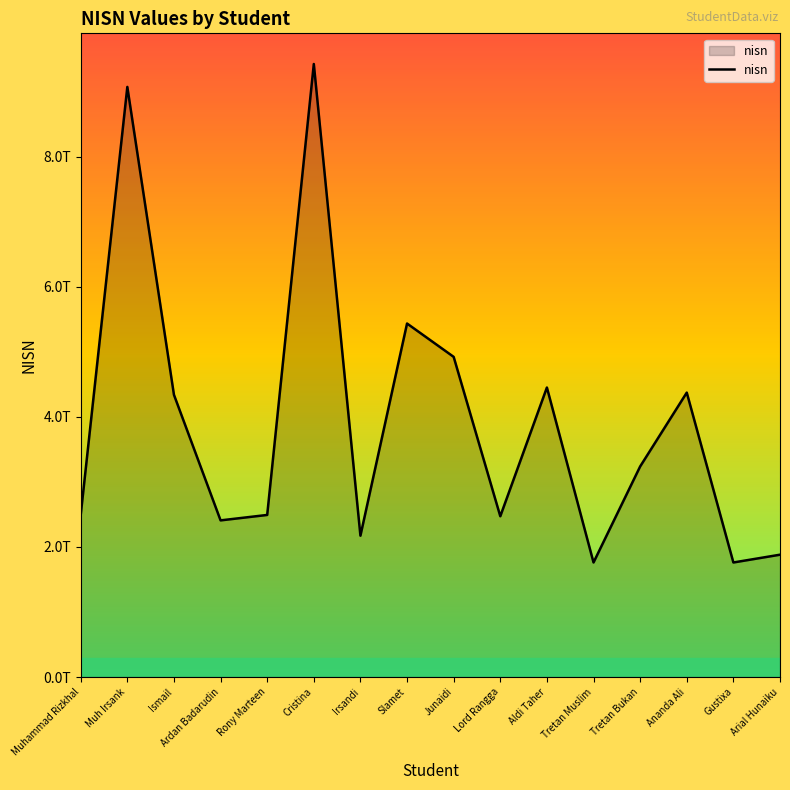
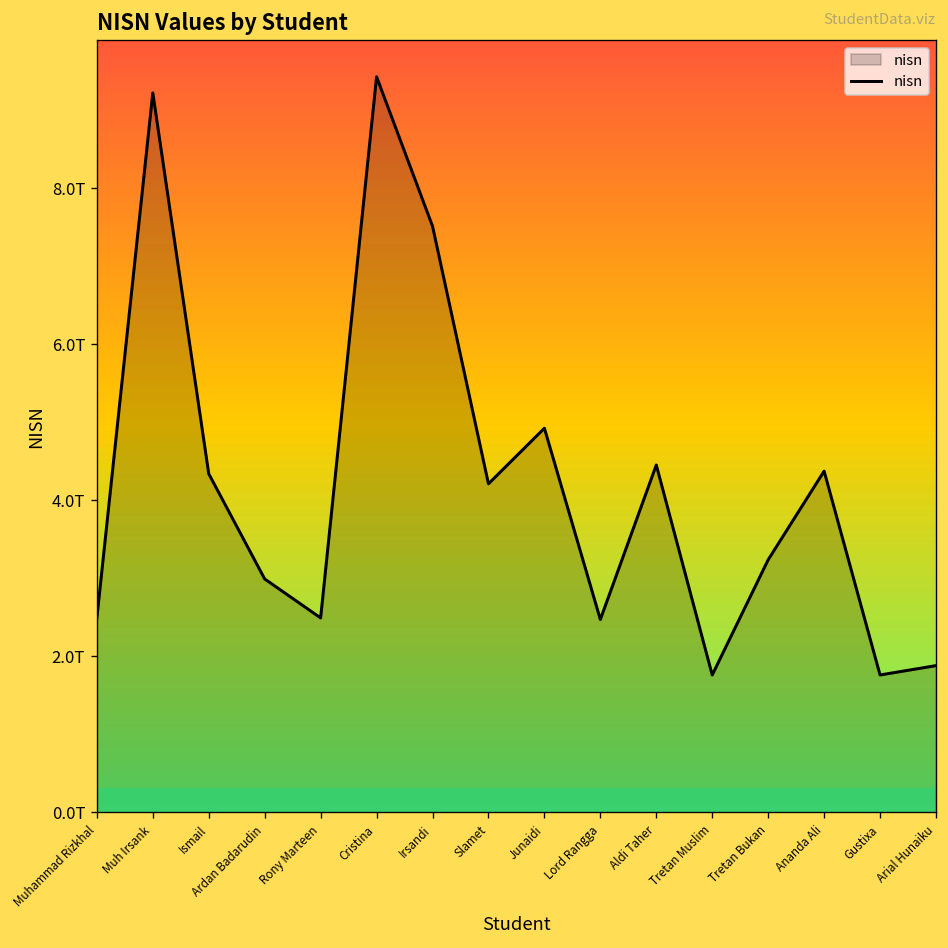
Muh Irsank: 9.1T -> 9.2T
Ardan Badarudin: 2.4T -> 3.0T
Irsandi: 2.2T -> 7.5T
Slamet: 5.4T -> 4.2T
